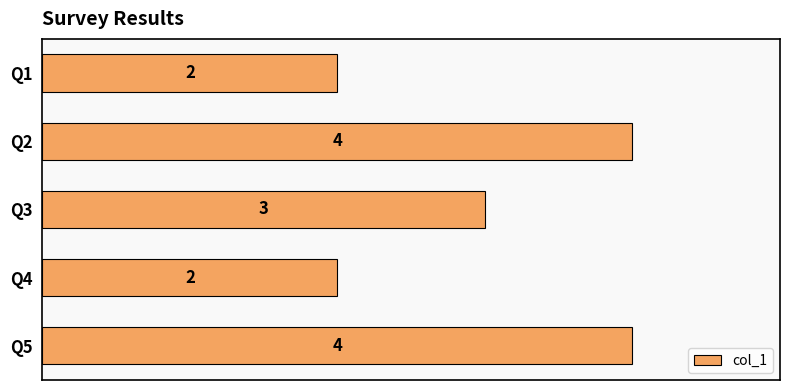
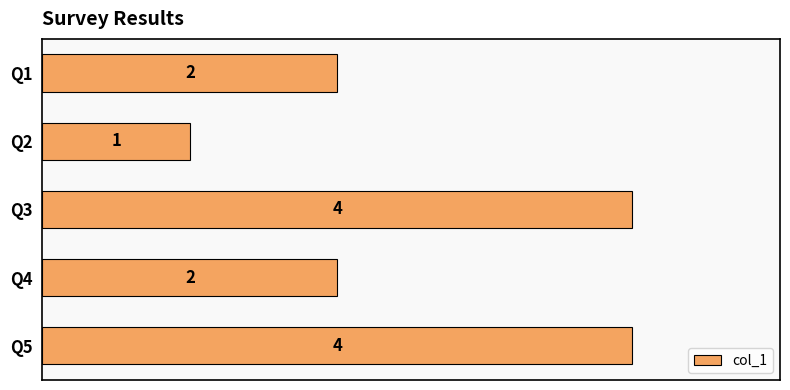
Q2: 4 -> 1
Q3: 3 -> 4
